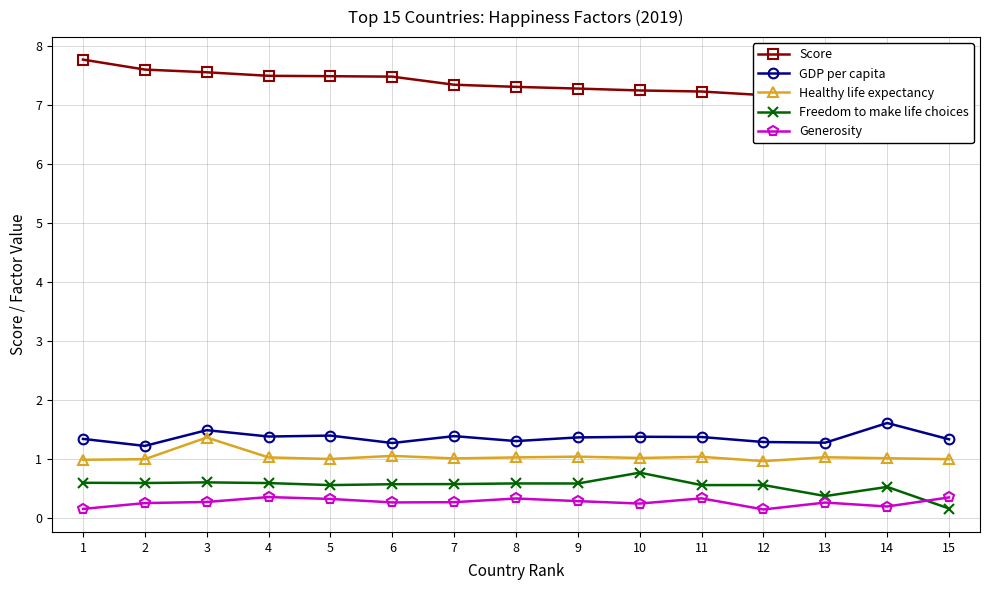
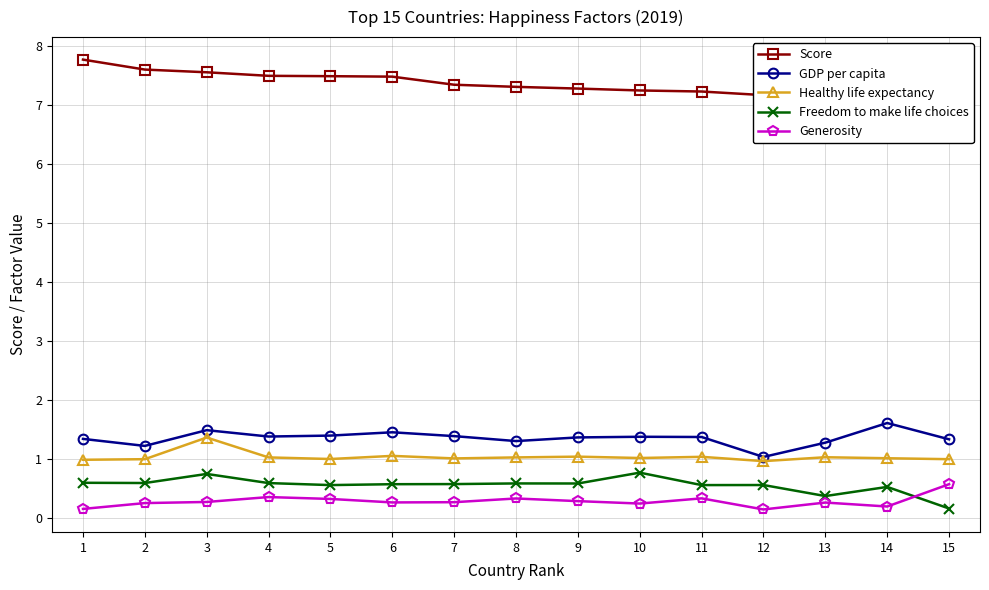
Freedom to make life choices, 3: 0.6 -> 0.7
GDP per capita, 6: 1.3 -> 1.5
GDP per capita, 12: 1.3 -> 1.0
Generosity, 15: 0.3 -> 0.6
